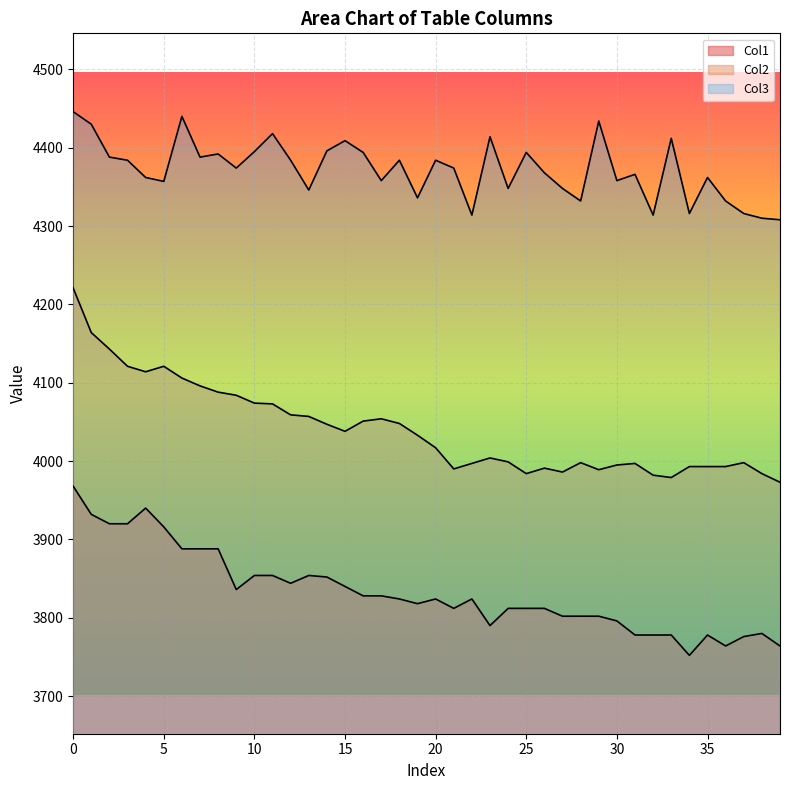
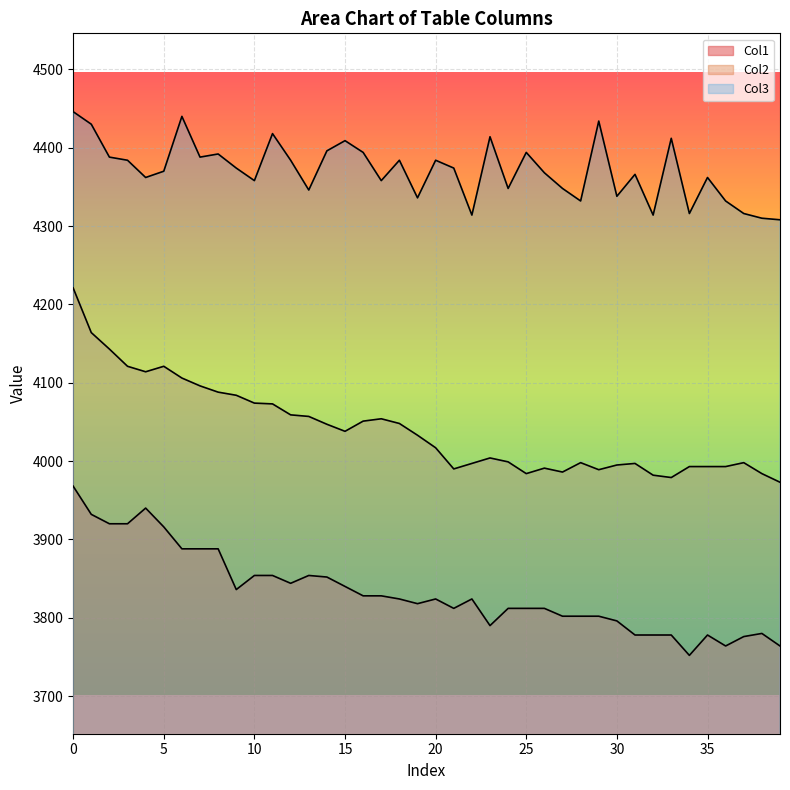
Col3, 5: 4360 -> 4370
Col3, 10: 4400 -> 4360
Col3, 30: 4360 -> 4340
